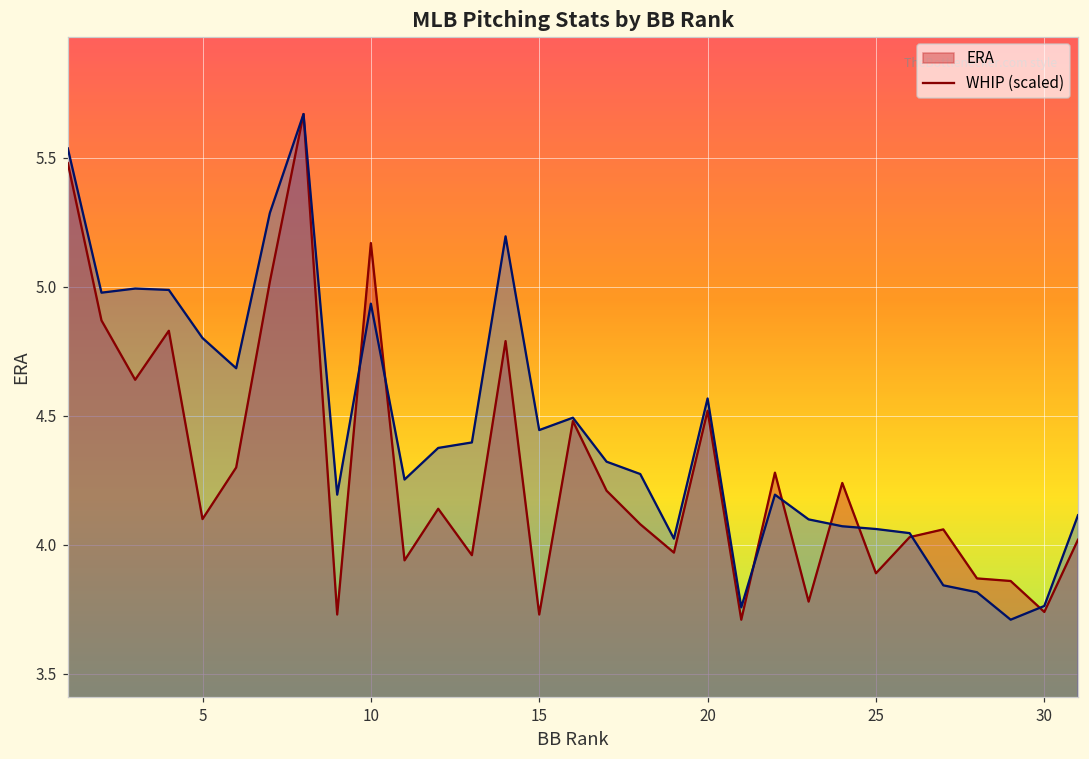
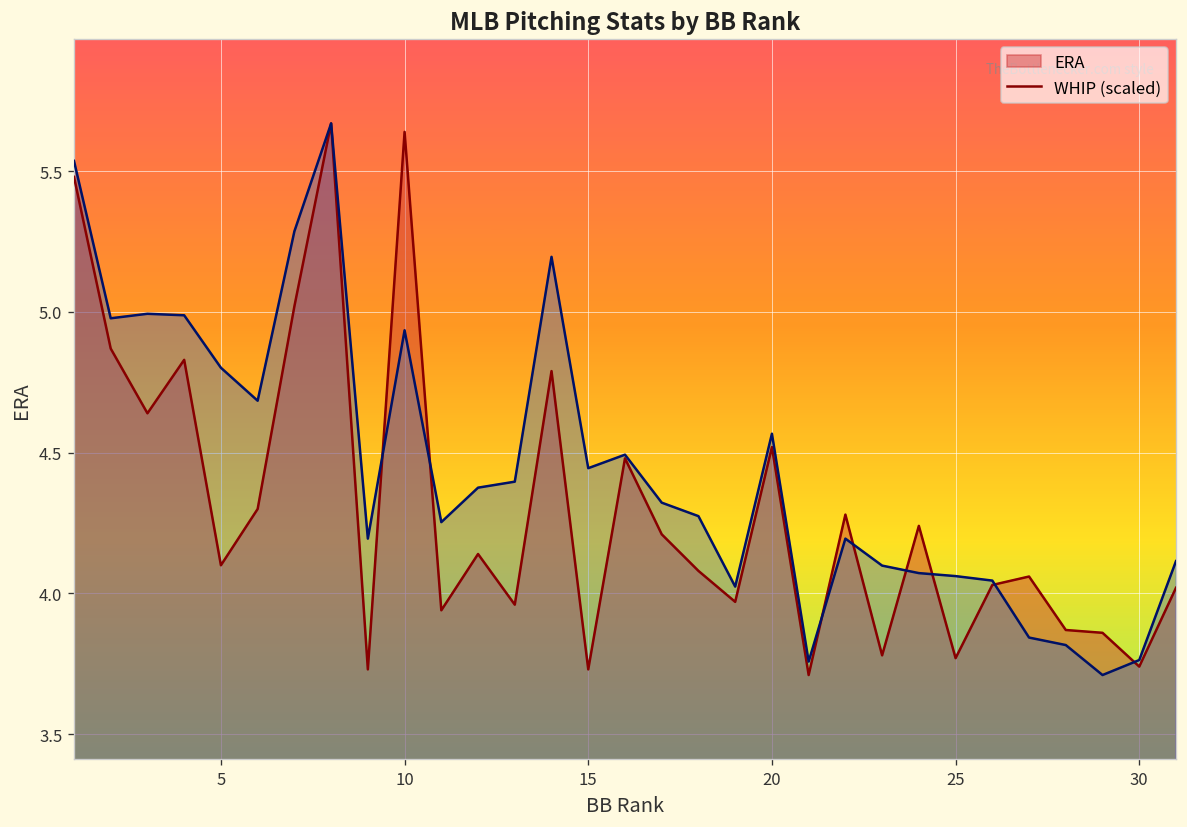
ERA, 10: 5.17 -> 5.64
ERA, 25: 3.89 -> 3.77
